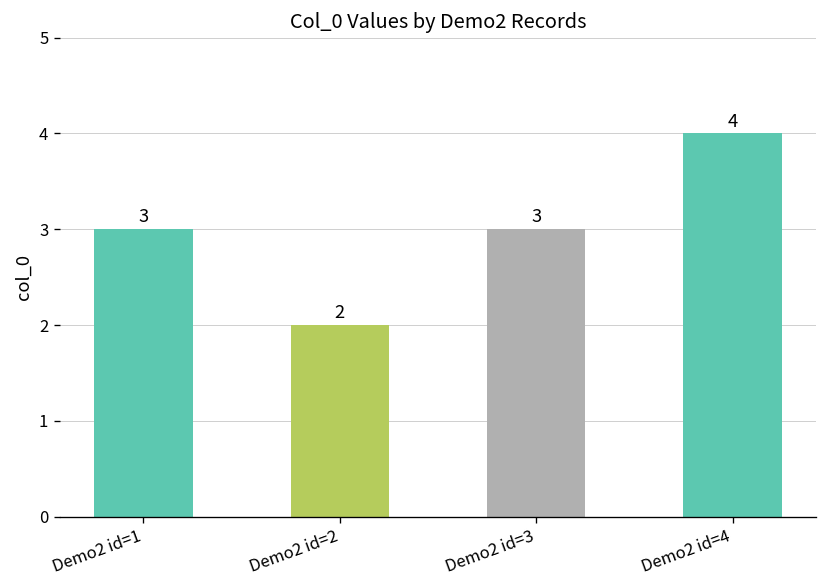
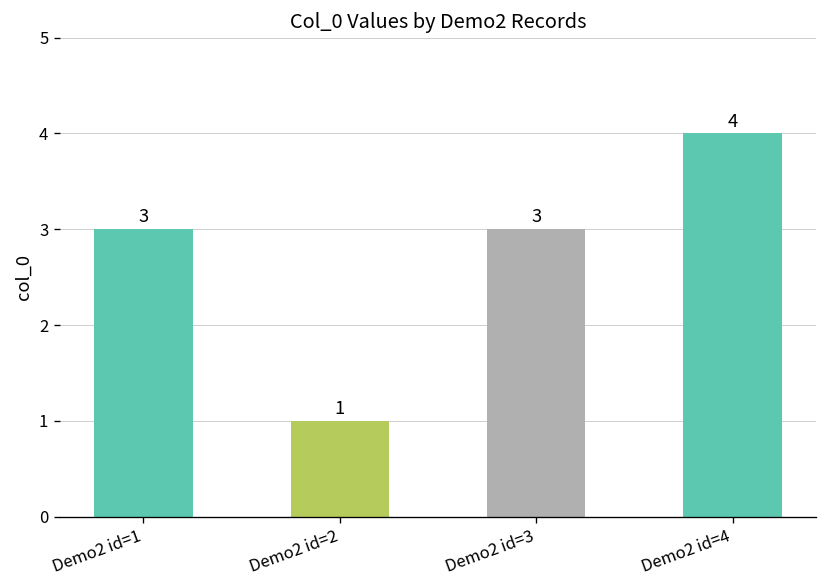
Demo2 id=2: 2 -> 1
